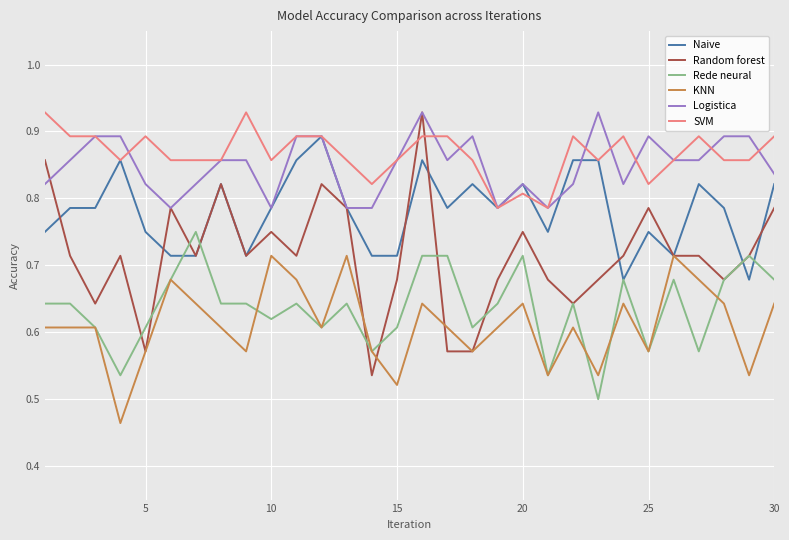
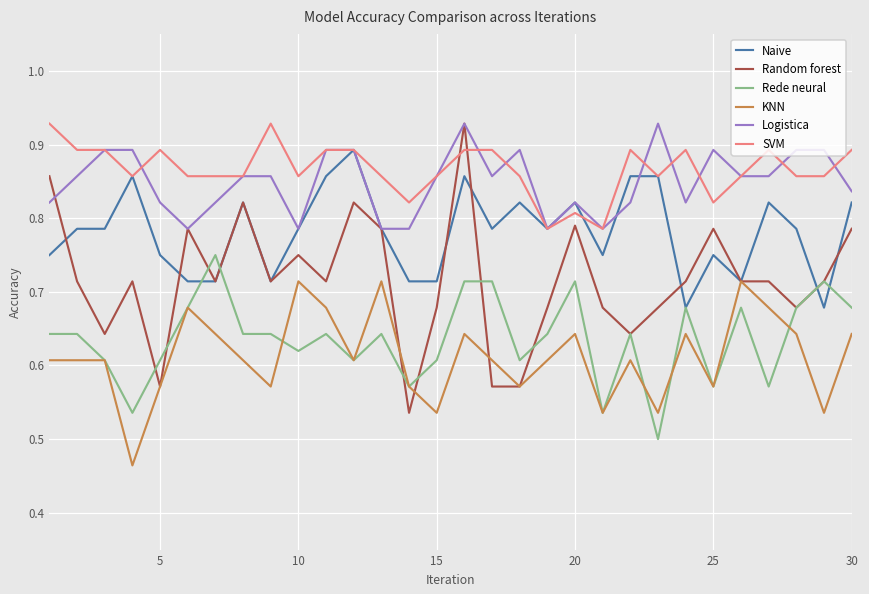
KNN, 15: 0.52 -> 0.54
Random forest, 20: 0.75 -> 0.79
